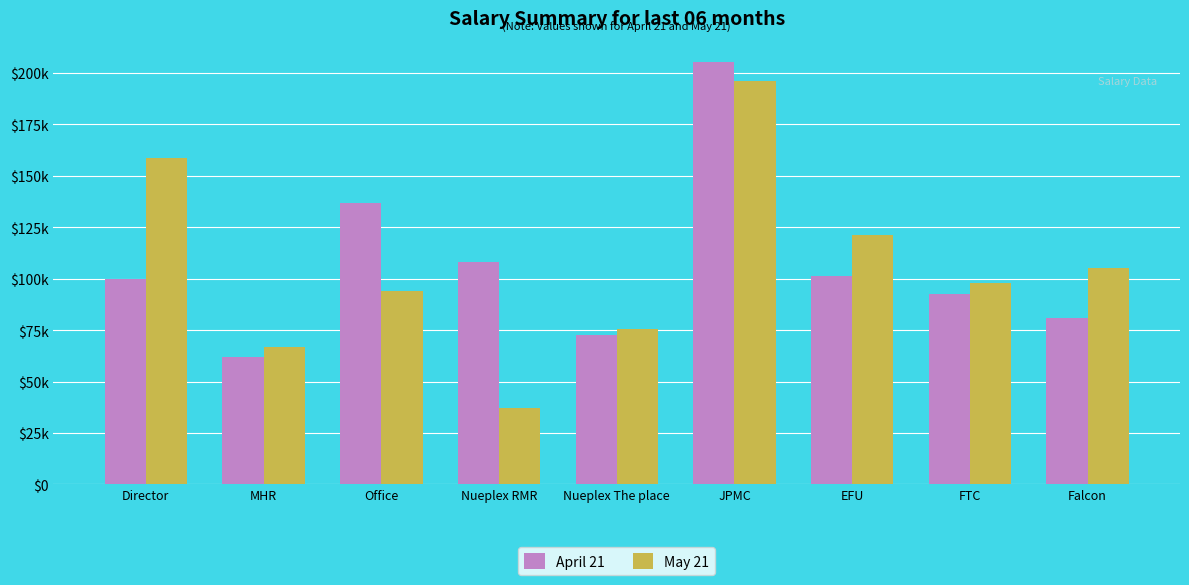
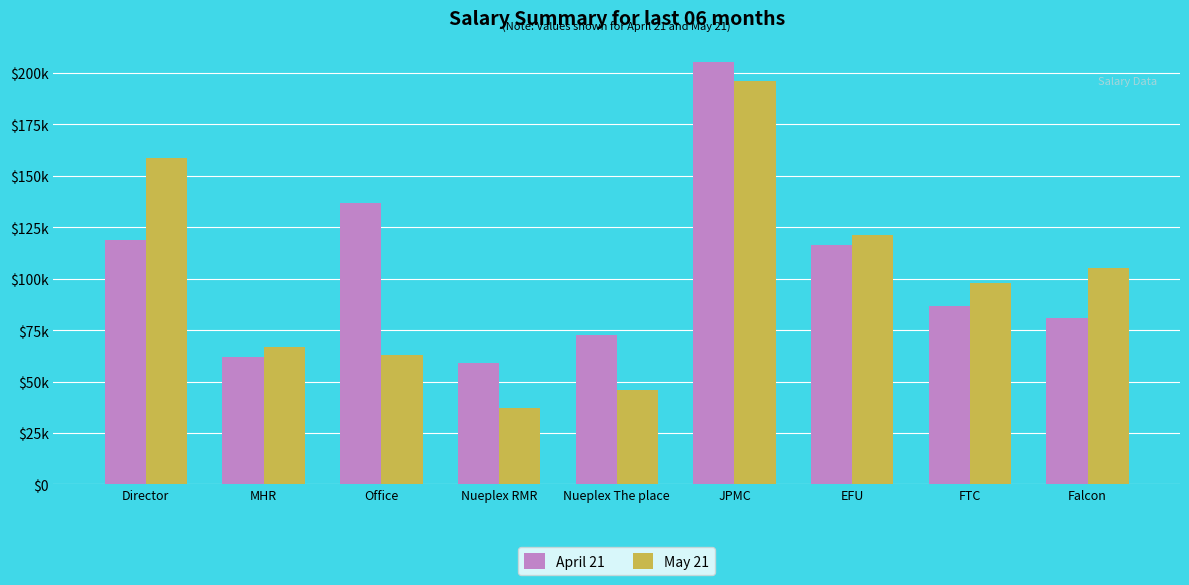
April 21, Director: $100000 -> $119000
May 21, Office: $94000 -> $63000
April 21, Nueplex RMR: $108000 -> $59000
May 21, Nueplex The place: $76000 -> $46000
April 21, EFU: $101000 -> $116000
April 21, FTC: $92000 -> $87000
